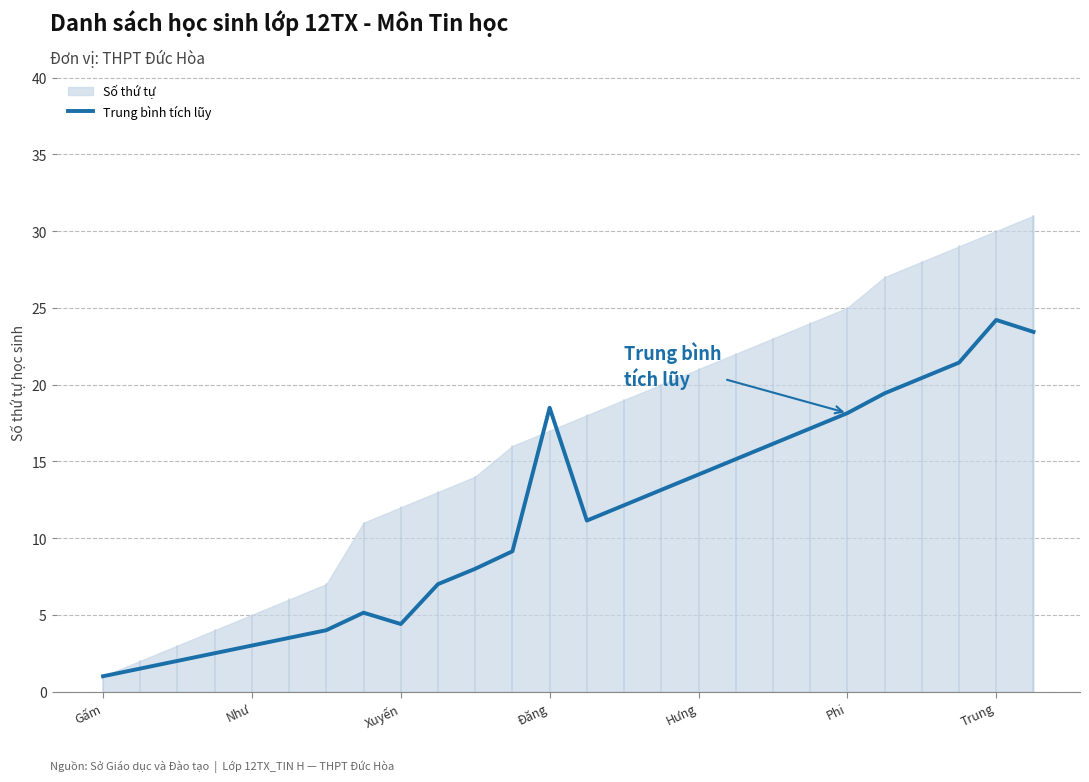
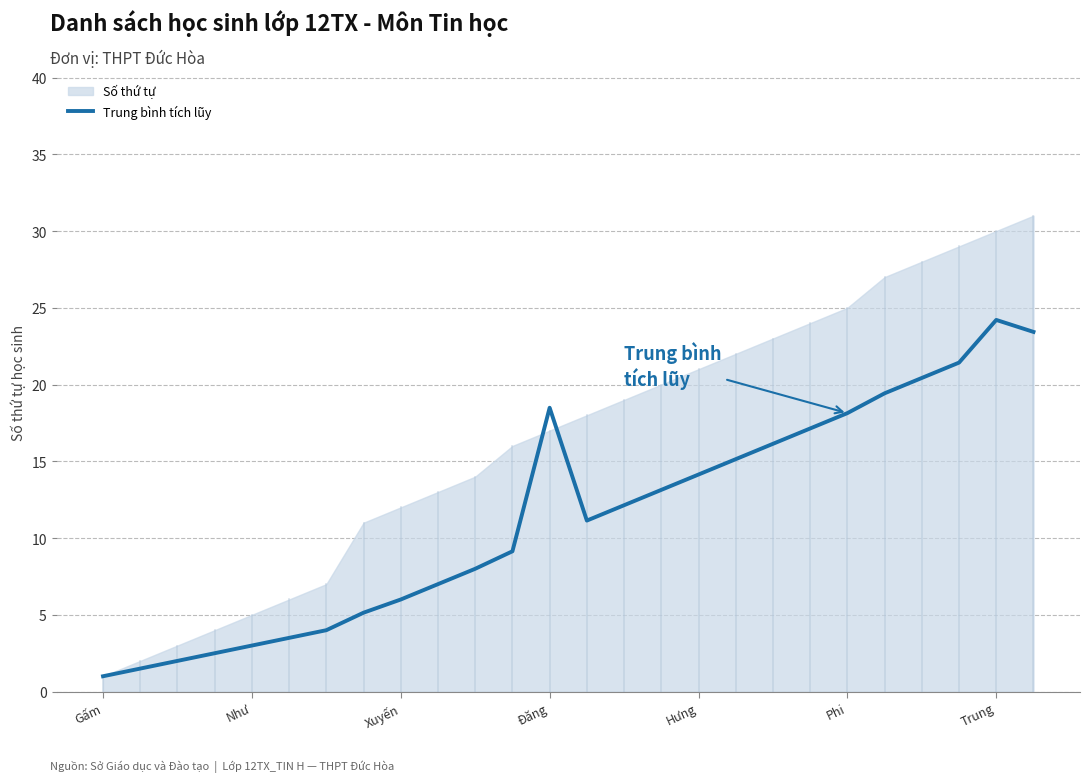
Trung bình tích lũy, Xuyến: 4.4 -> 6.0
